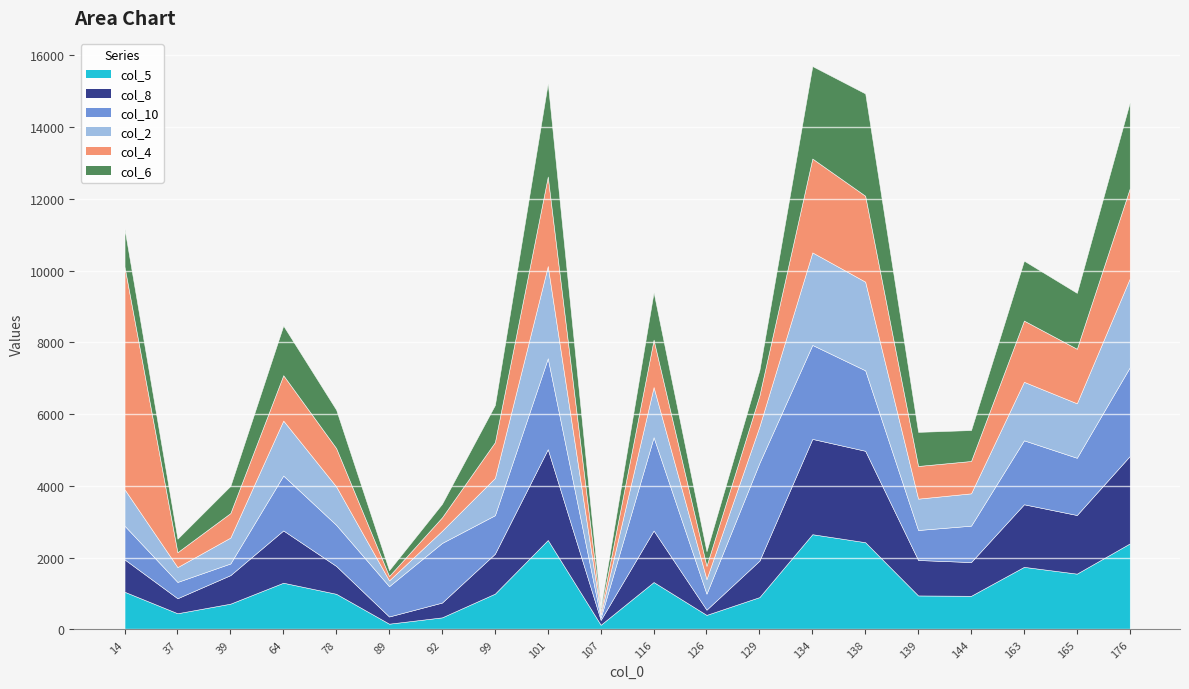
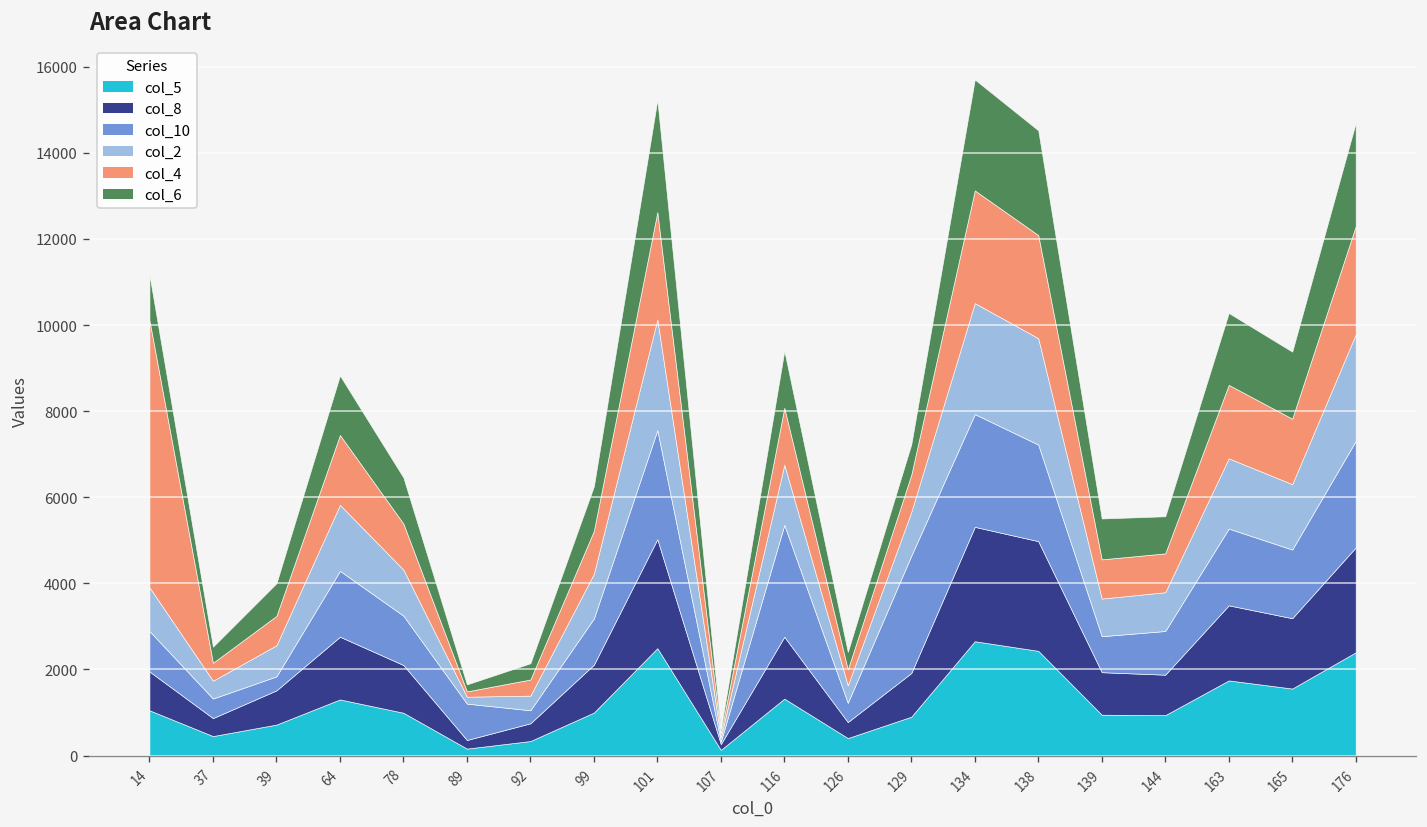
col_4, 64: 1300 -> 1600
col_8, 78: 800 -> 1100
col_10, 92: 1700 -> 300
col_8, 126: 100 -> 400
col_6, 138: 2900 -> 2400
